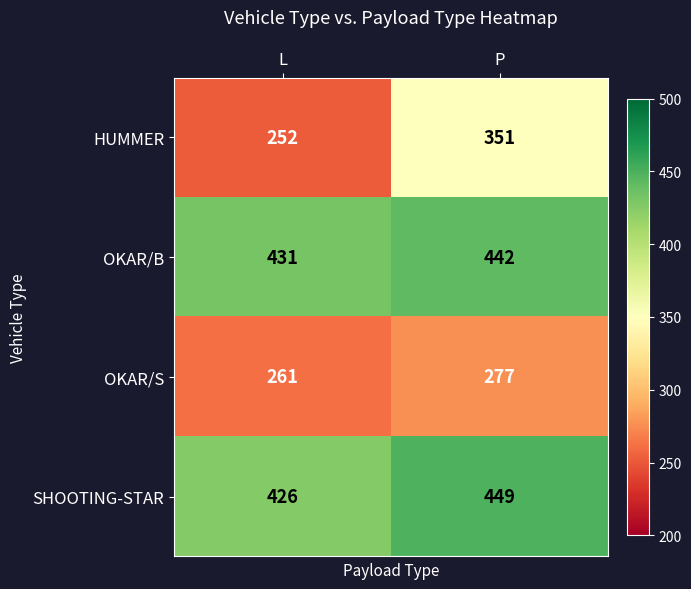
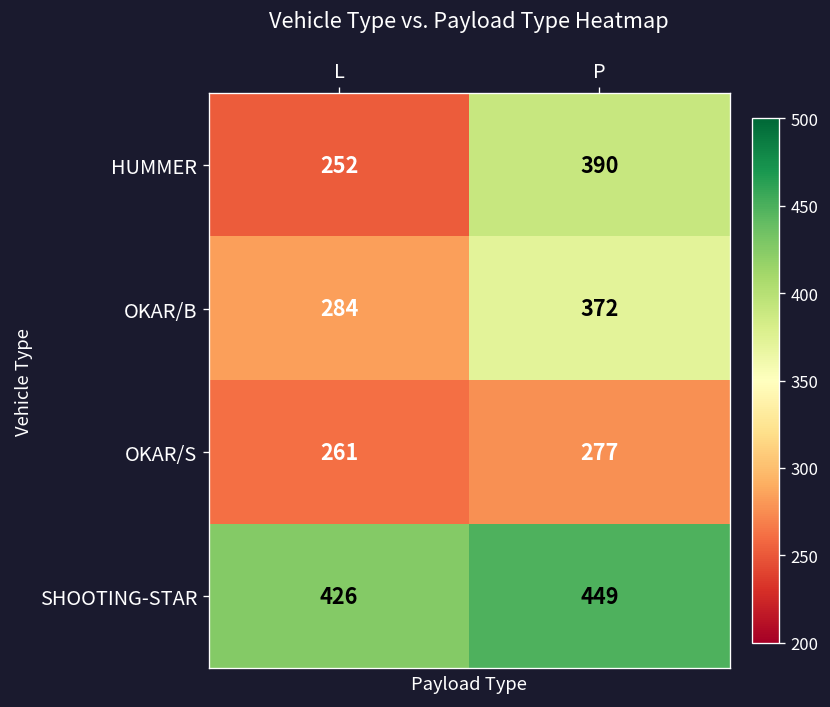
HUMMER, P: 351 -> 390
OKAR/B, L: 431 -> 284
OKAR/B, P: 442 -> 372
